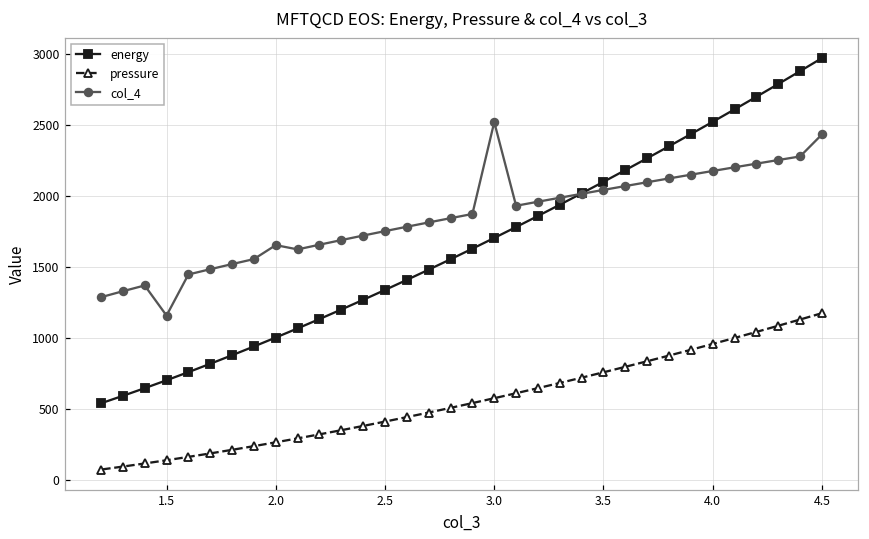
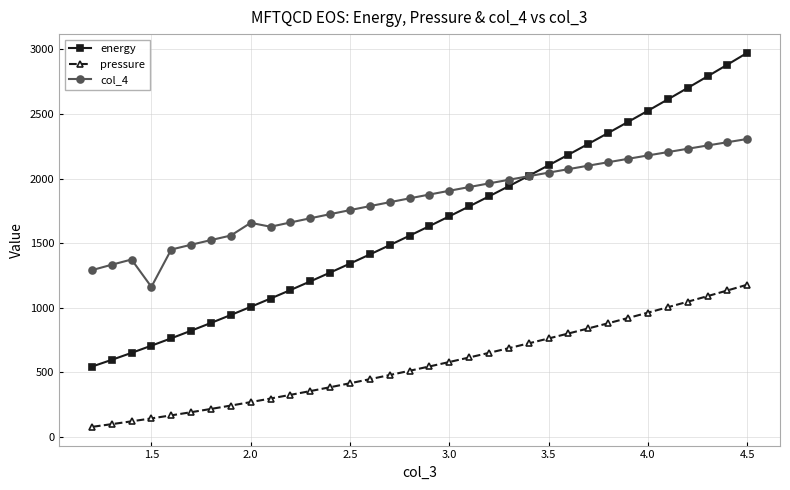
col_4, 3.0: 2520 -> 1910
col_4, 4.5: 2440 -> 2310
